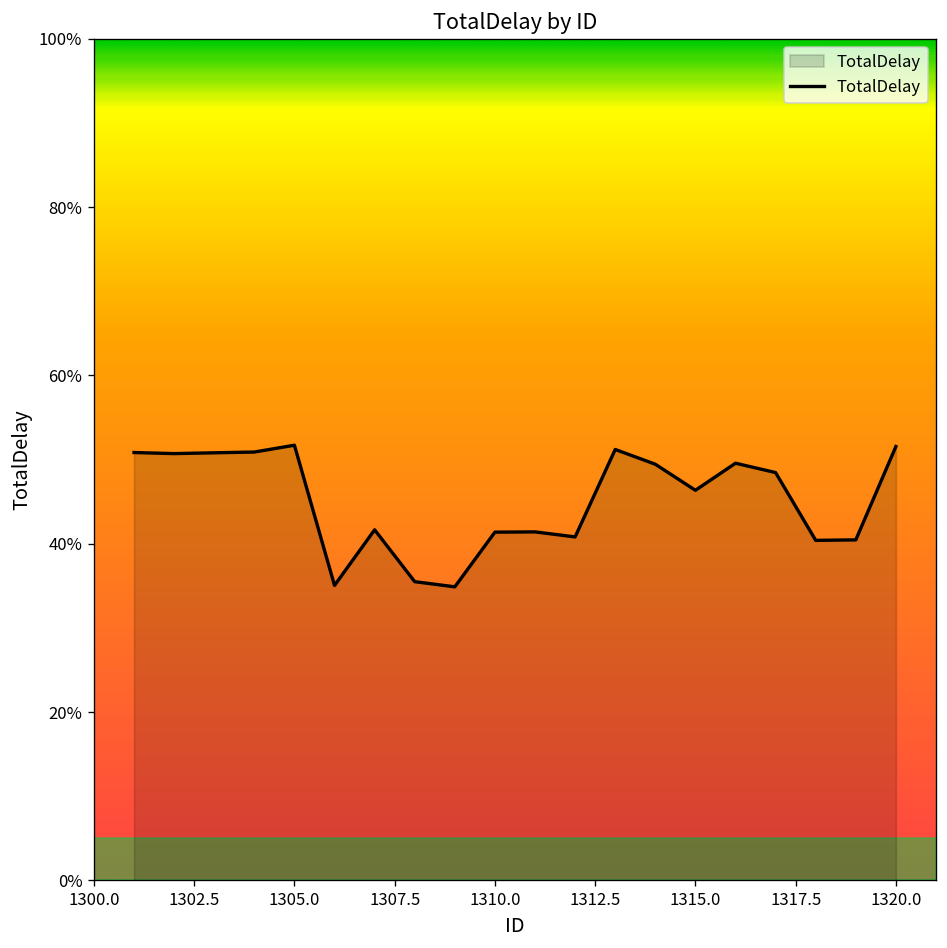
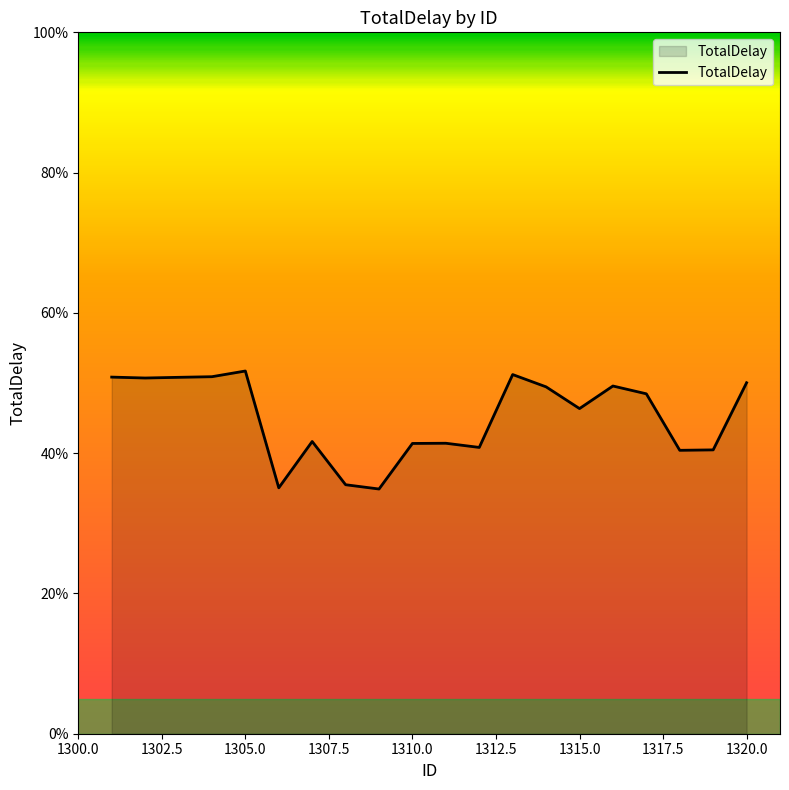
1320.0: 52% -> 50%
